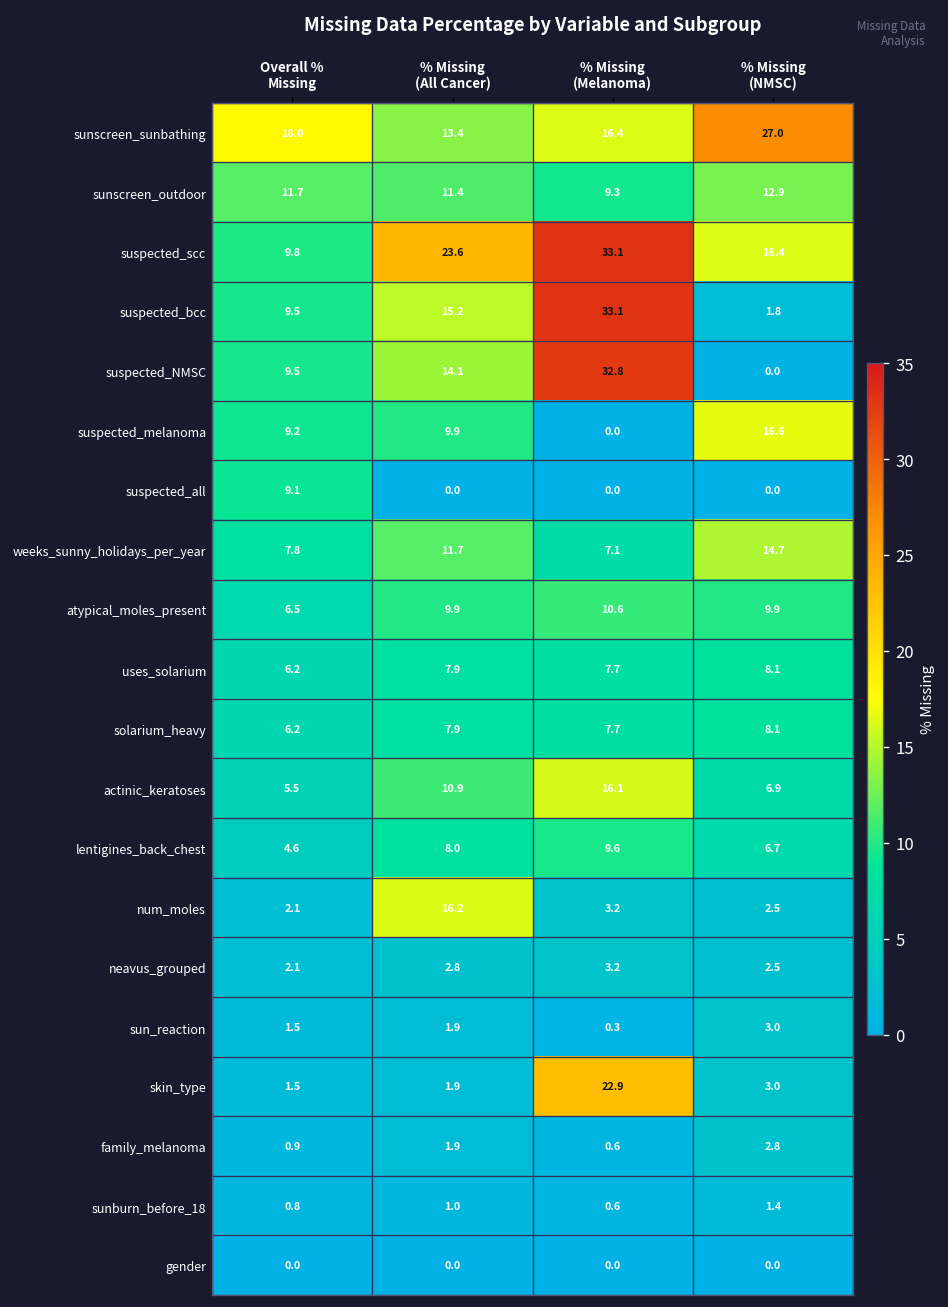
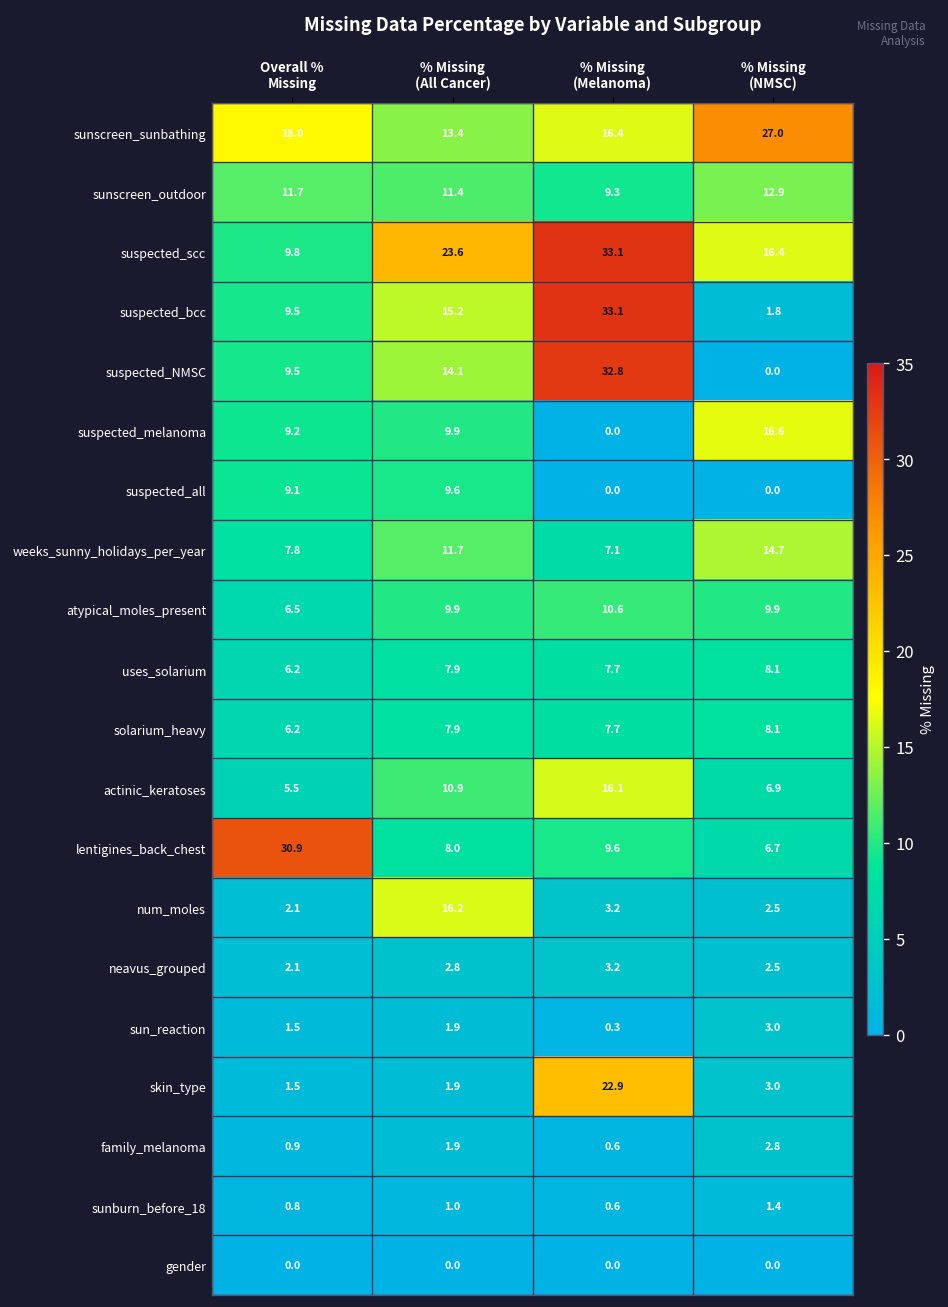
suspected_all, % Missing (All Cancer): 0.0 -> 9.6
lentigines_back_chest, Overall % Missing: 4.6 -> 30.9
